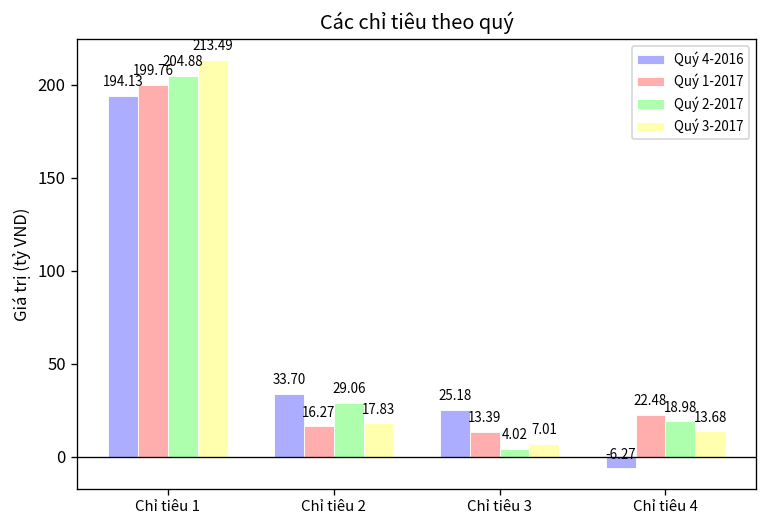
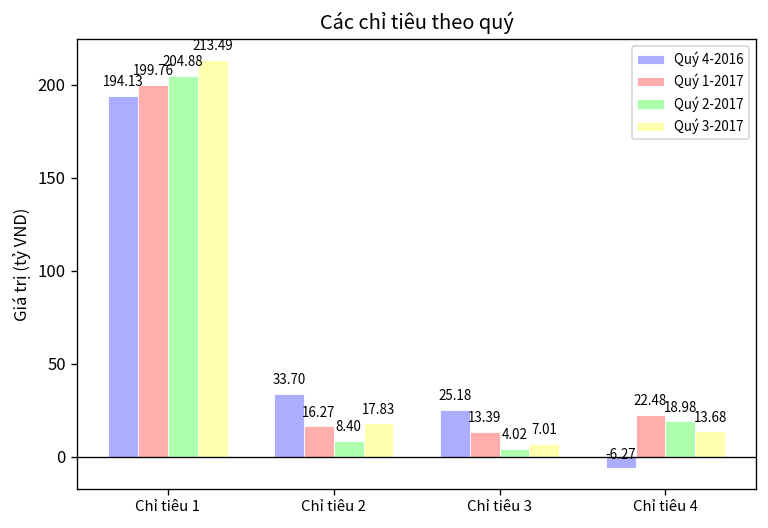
Quý 2-2017, Chỉ tiêu 2: 29.06 -> 8.40
